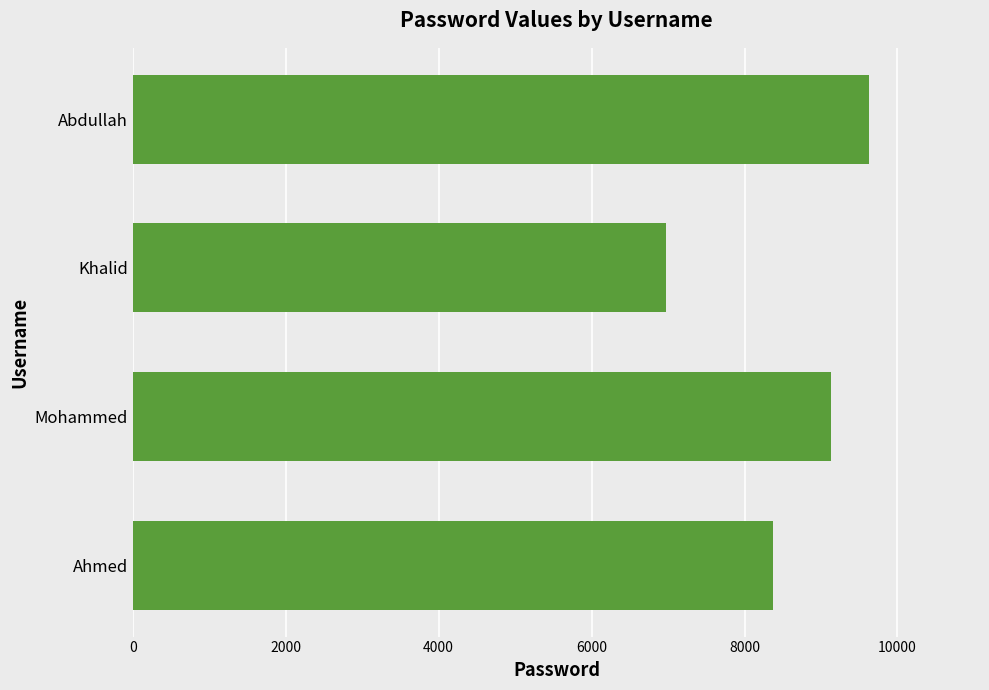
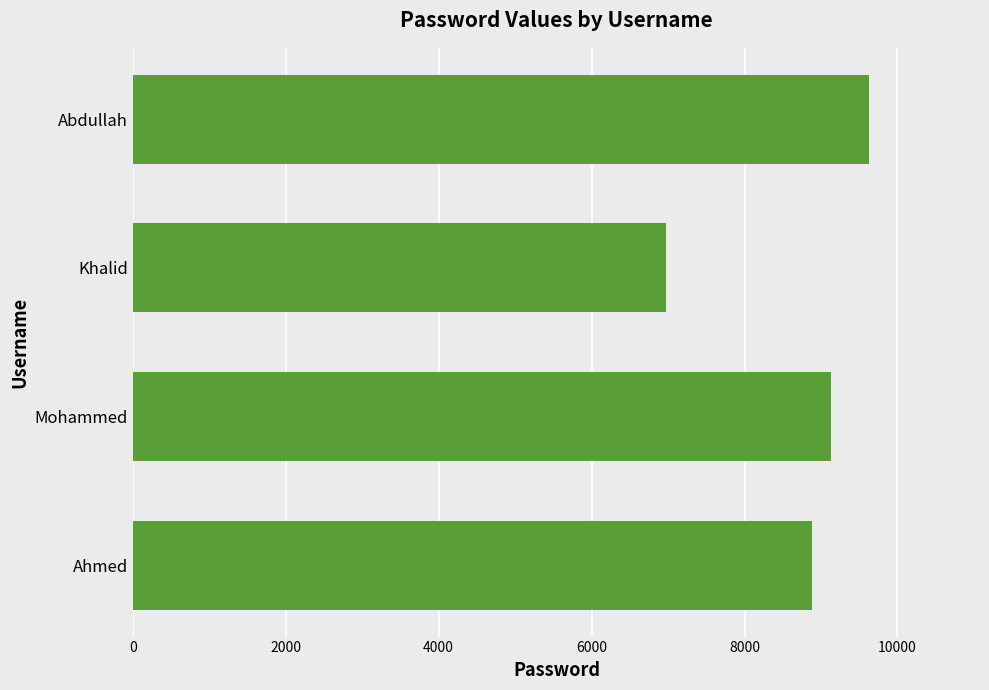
Ahmed: 8400 -> 8900
